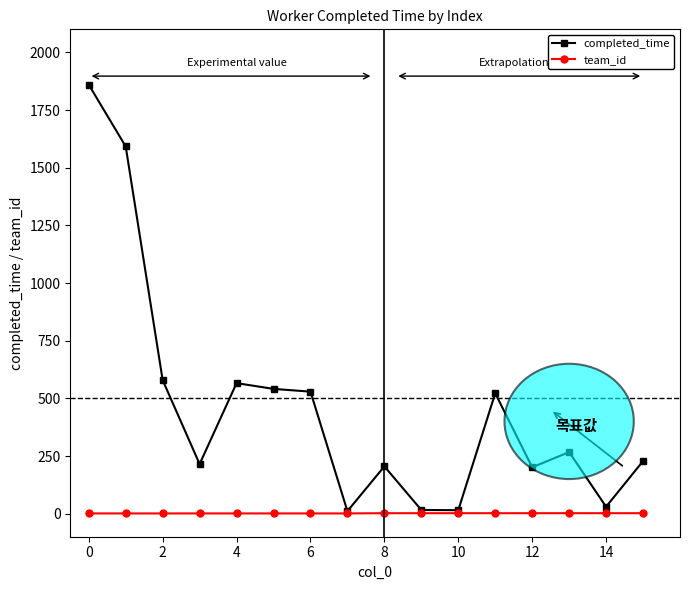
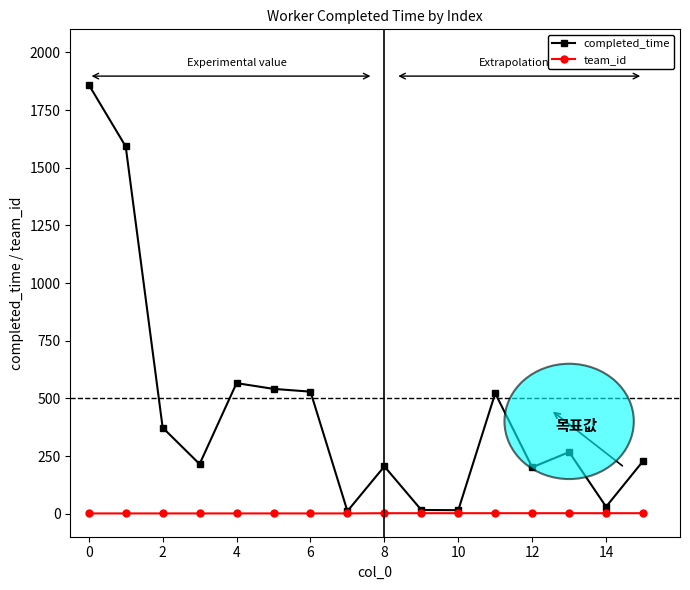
completed_time, 2: 580 -> 370
